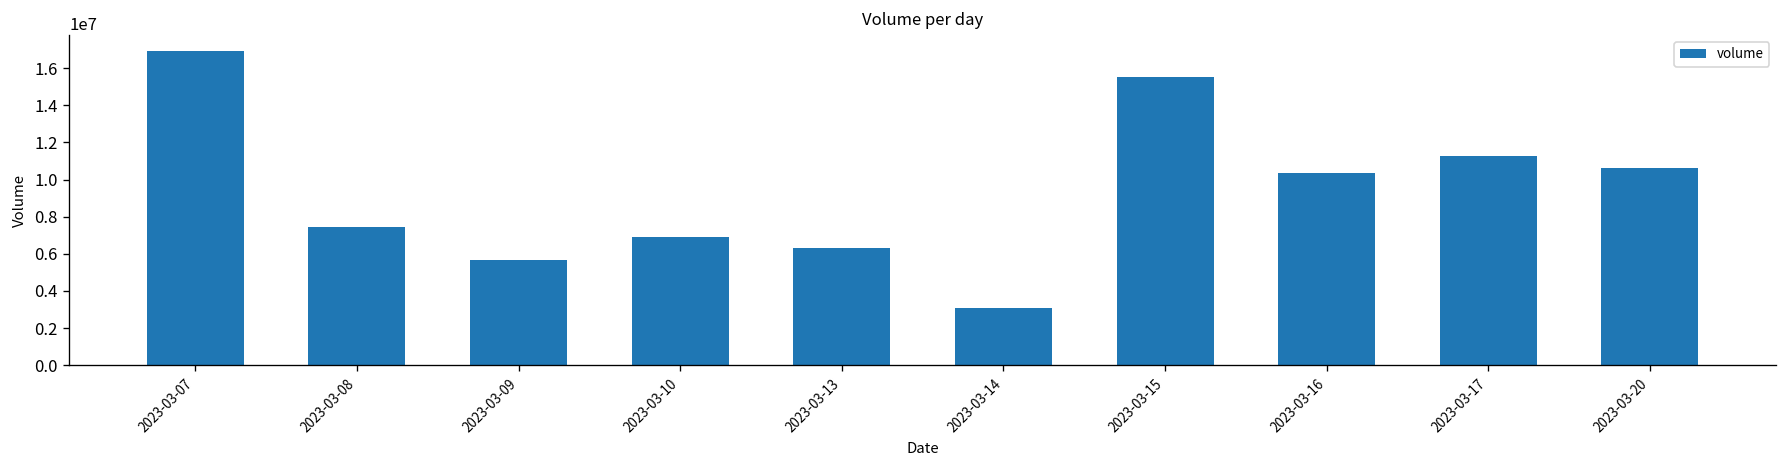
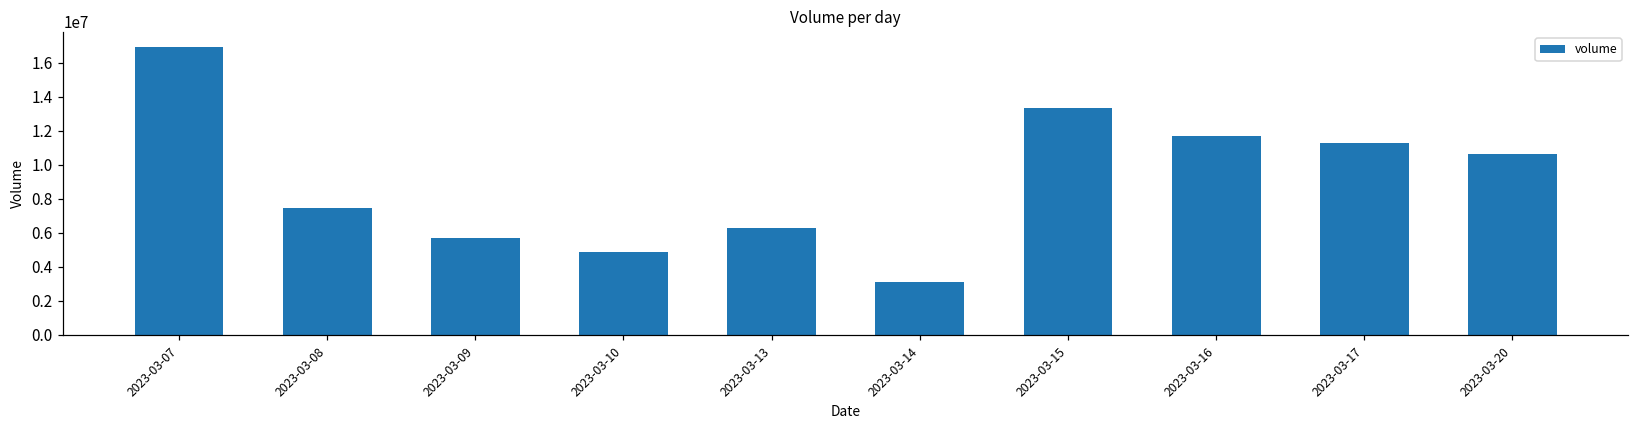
2023-03-10: 6900000 -> 4900000
2023-03-15: 15500000 -> 13300000
2023-03-16: 10300000 -> 11700000
